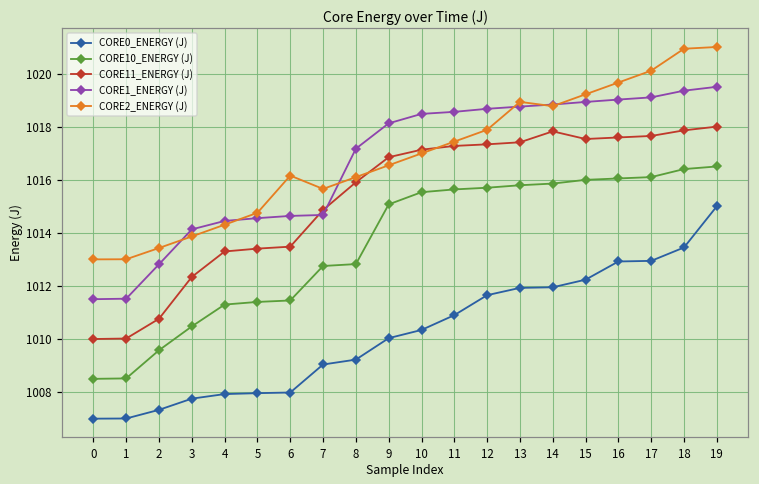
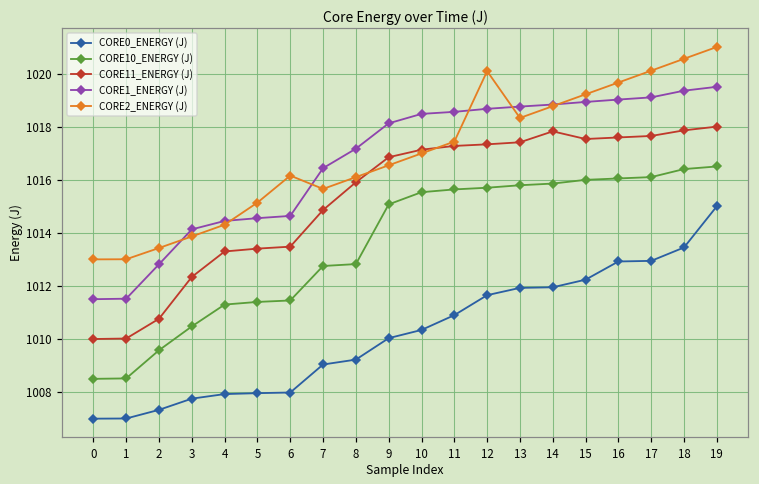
CORE2_ENERGY (J), 5: 1014.8 -> 1015.1
CORE1_ENERGY (J), 7: 1014.7 -> 1016.4
CORE2_ENERGY (J), 12: 1017.9 -> 1020.1
CORE2_ENERGY (J), 13: 1018.9 -> 1018.3
CORE2_ENERGY (J), 18: 1020.9 -> 1020.6
